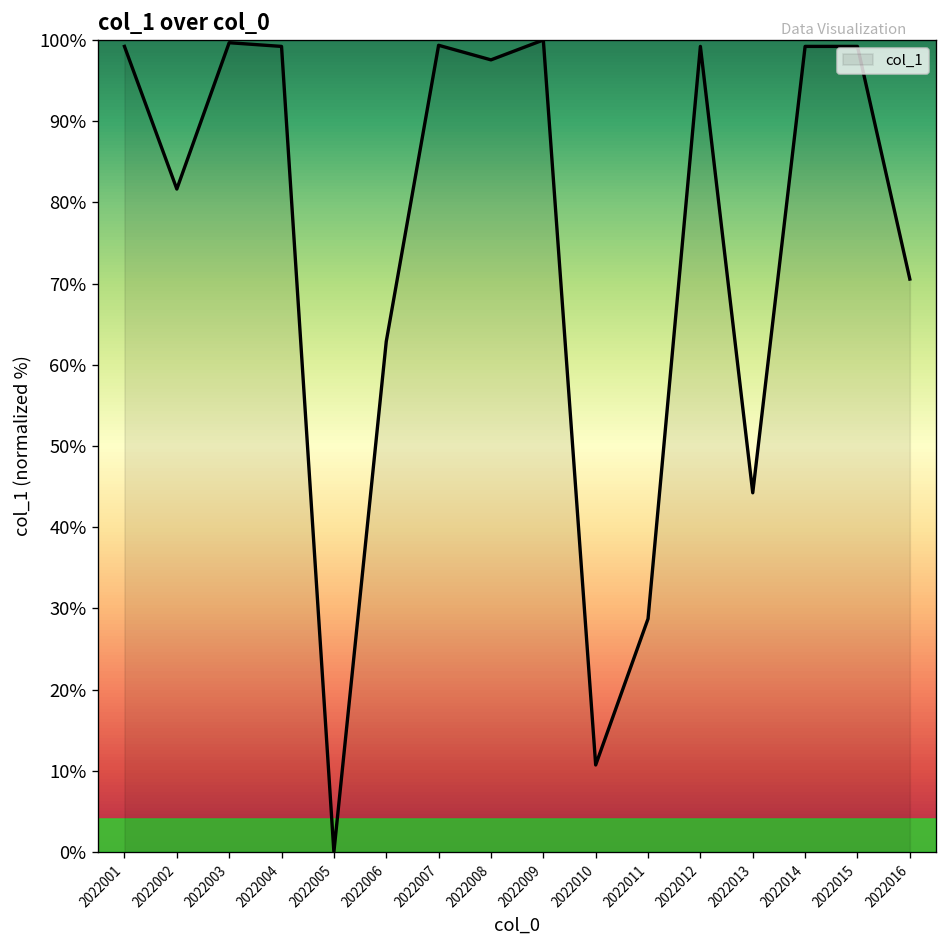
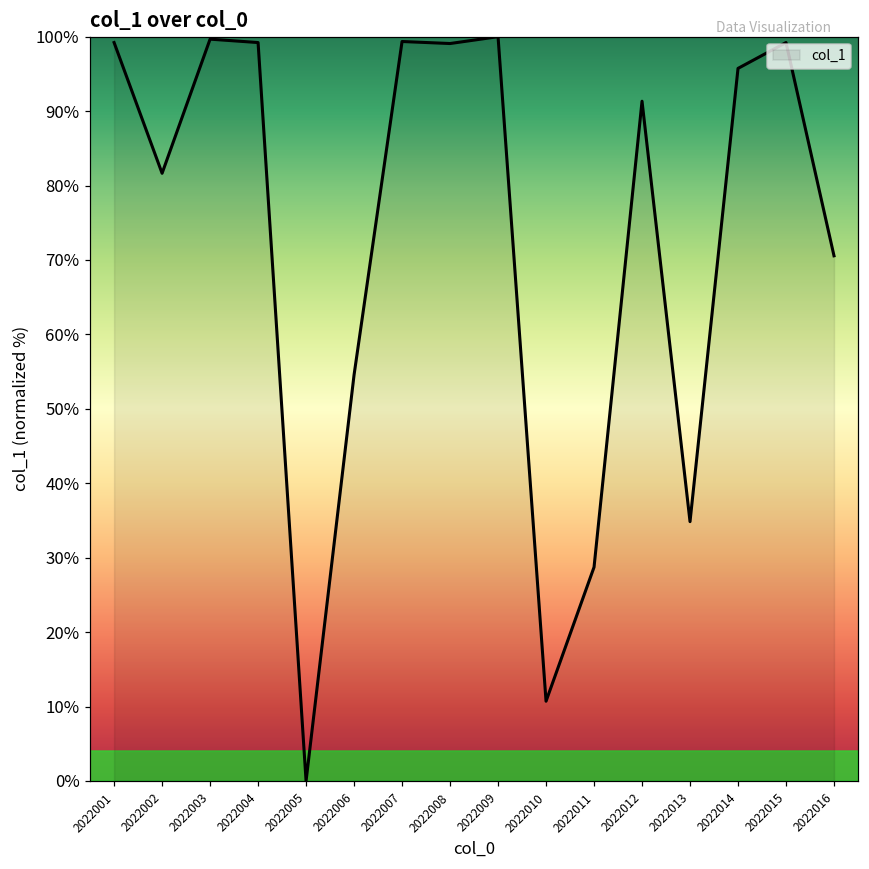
2022006: 63% -> 55%
2022008: 98% -> 99%
2022012: 99% -> 91%
2022013: 44% -> 35%
2022014: 99% -> 96%
